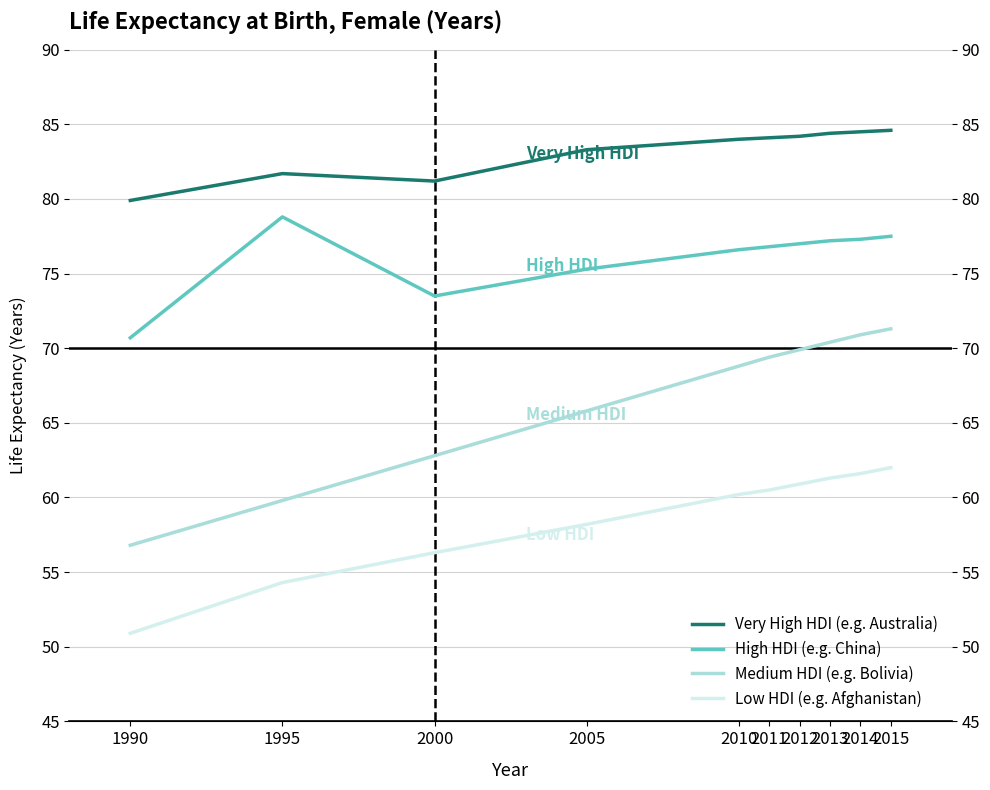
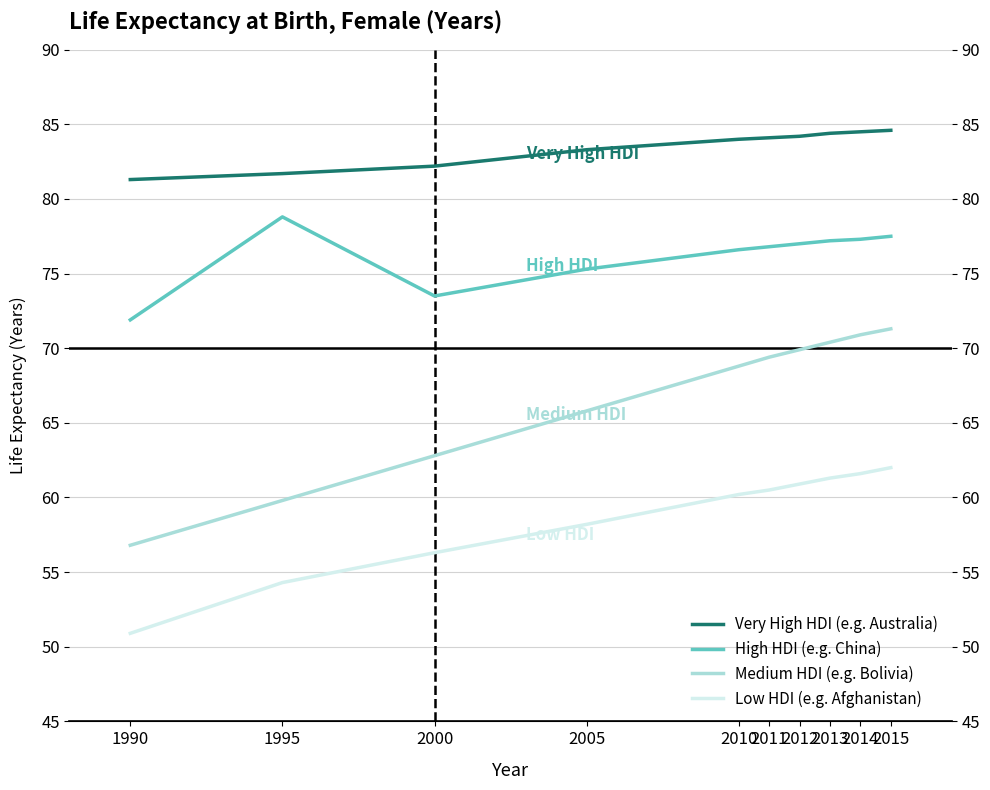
Very High HDI (e.g. Australia), 1990: 79.9 -> 81.3
High HDI (e.g. China), 1990: 70.7 -> 71.9
Very High HDI (e.g. Australia), 2000: 81.2 -> 82.2
